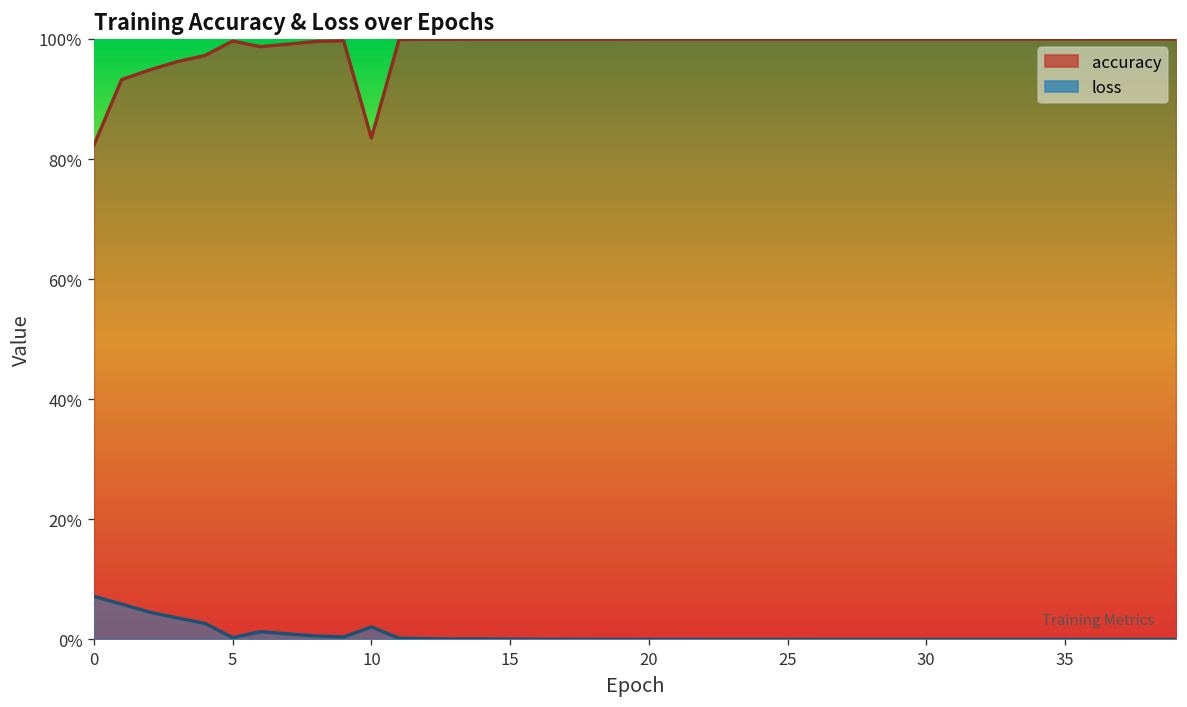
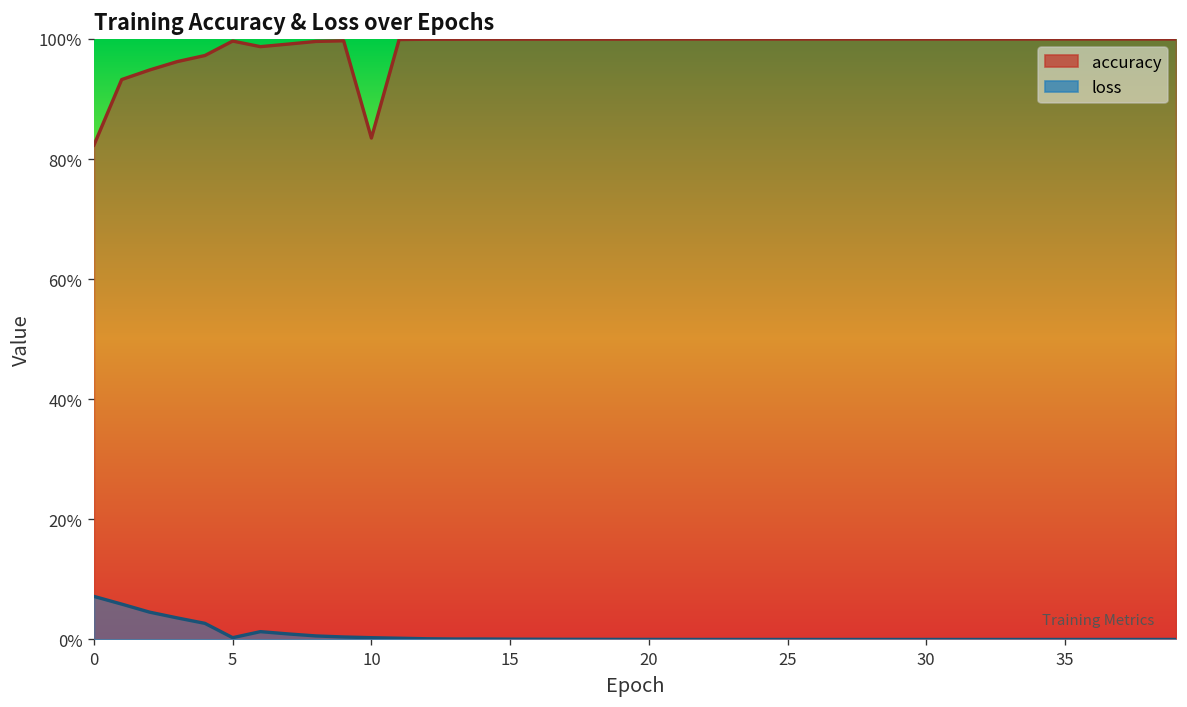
loss, 10: 2% -> 0%
